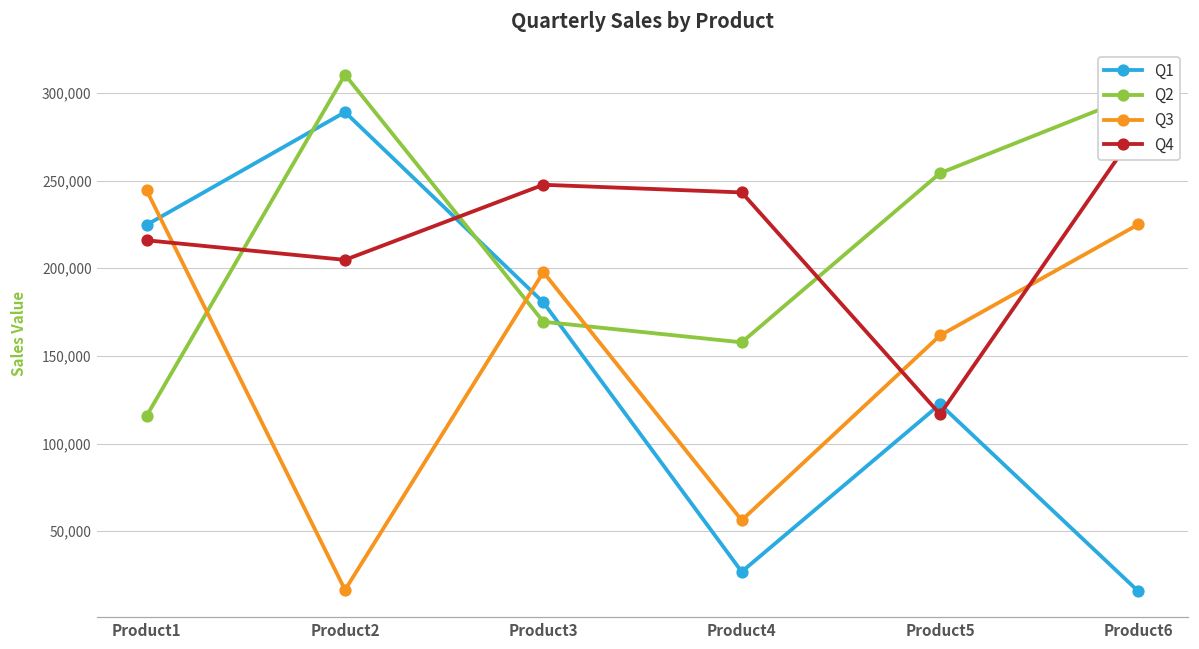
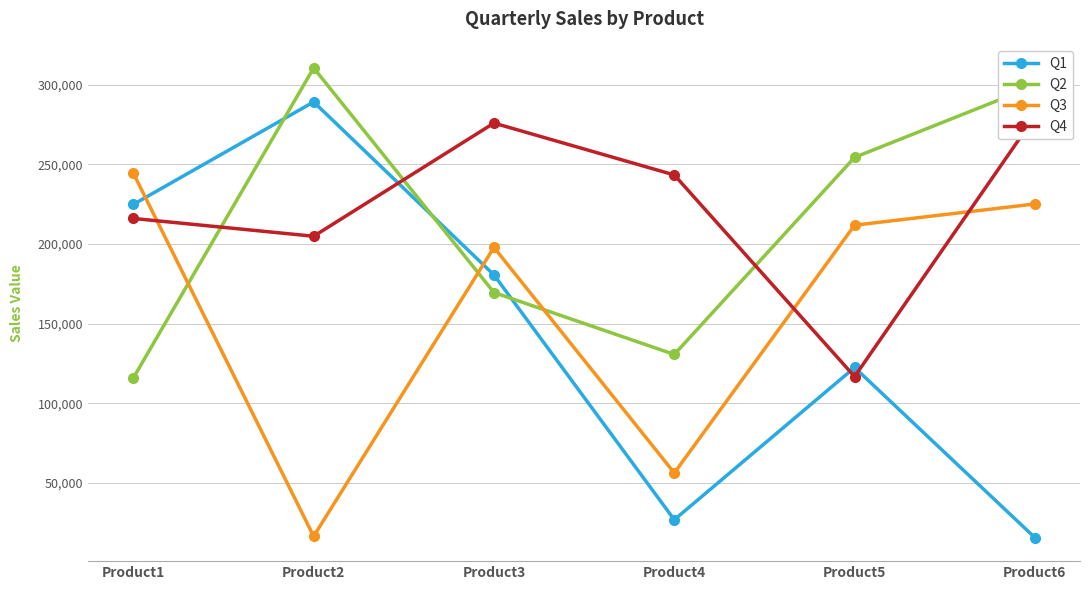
Q4, Product3: 248,000 -> 276,000
Q2, Product4: 158,000 -> 131,000
Q3, Product5: 162,000 -> 212,000
